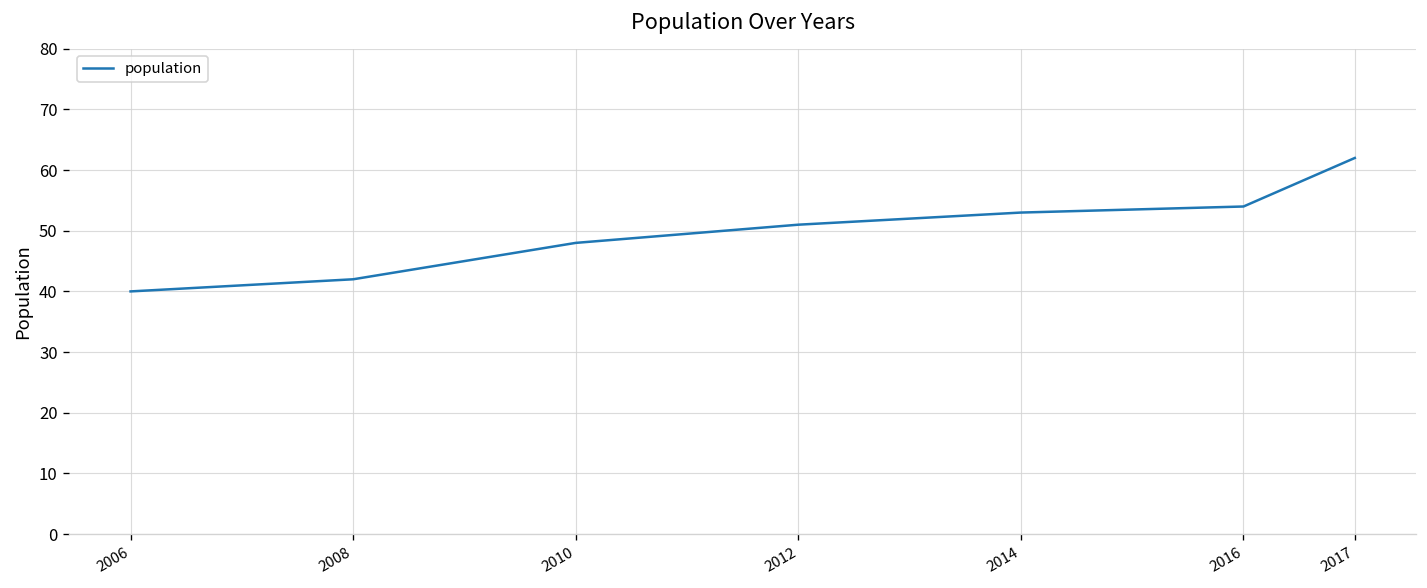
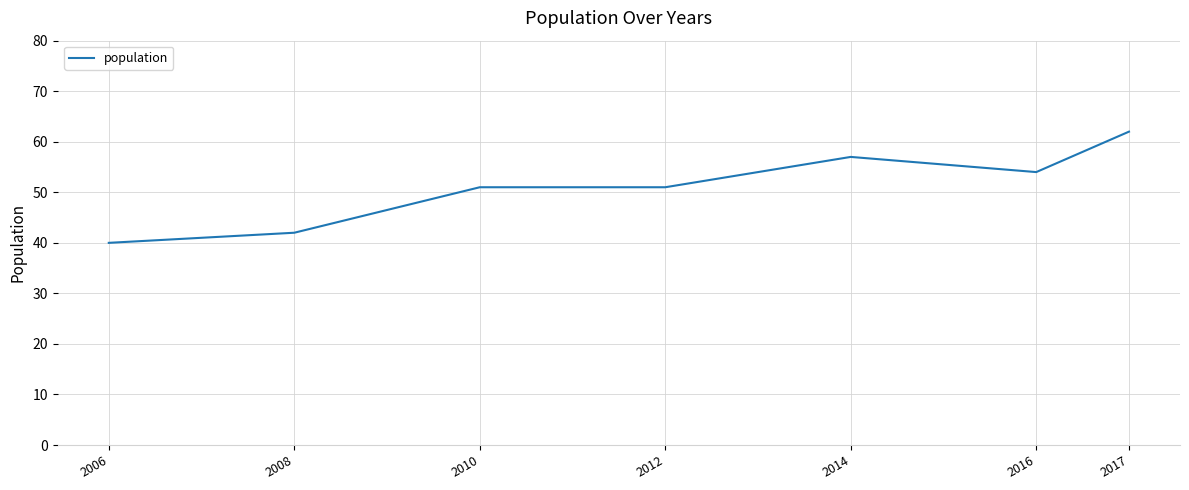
2010: 48 -> 51
2014: 53 -> 57
